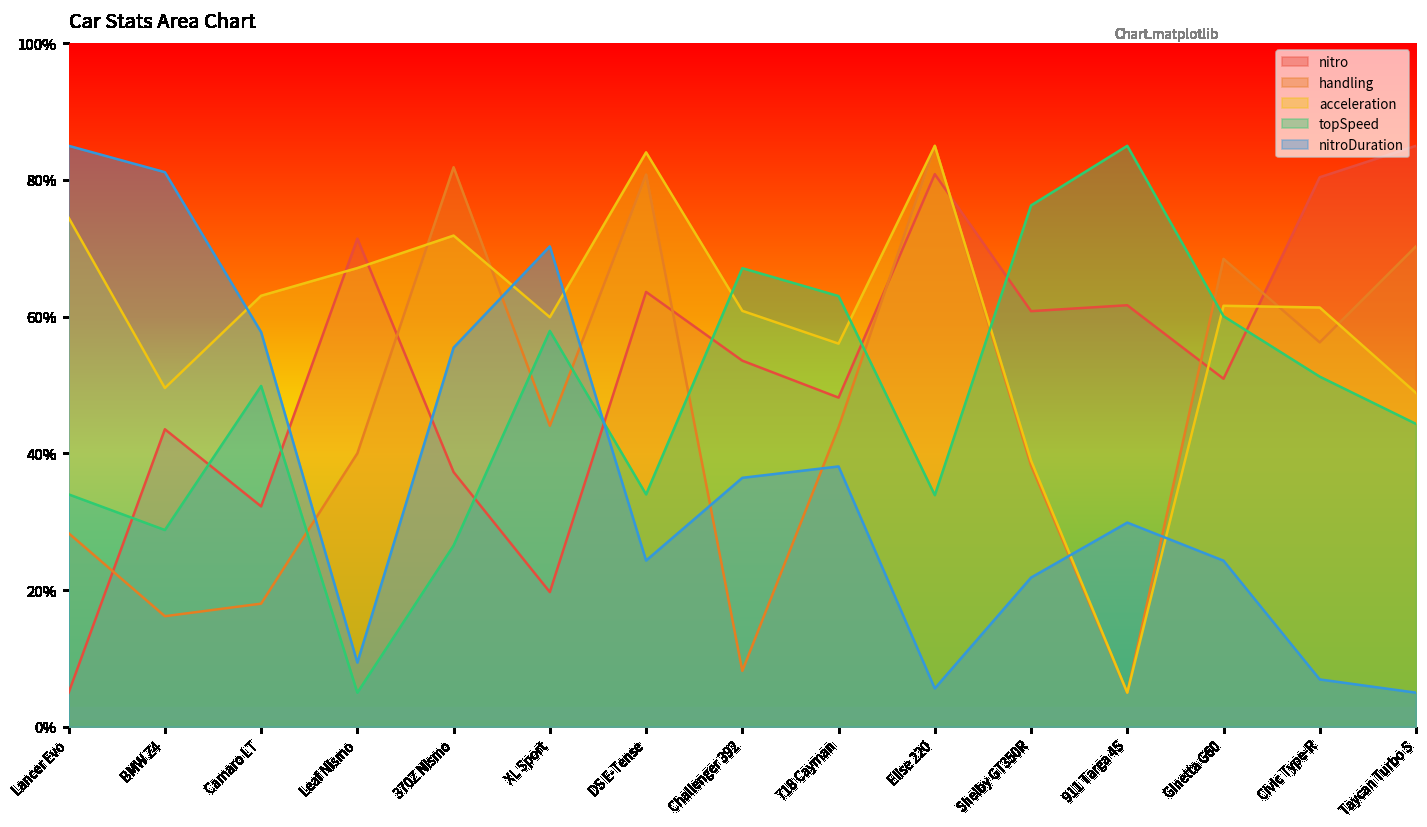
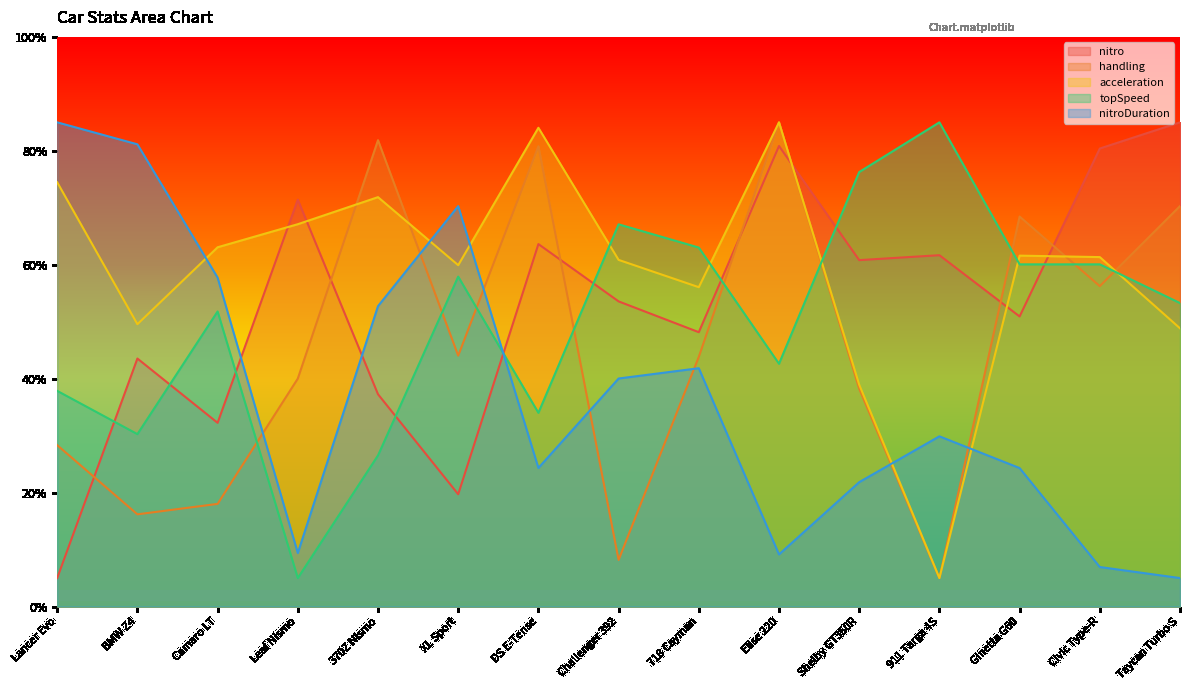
topSpeed, Lancer Evo: 34% -> 38%
topSpeed, BMW Z4: 29% -> 30%
topSpeed, Camaro LT: 50% -> 52%
nitroDuration, 370Z Nismo: 55% -> 53%
nitroDuration, Challenger 392: 36% -> 40%
nitroDuration, 718 Cayman: 38% -> 42%
topSpeed, Elise 220: 34% -> 43%
nitroDuration, Elise 220: 6% -> 9%
topSpeed, Civic Type-R: 51% -> 60%
topSpeed, Taycan Turbo S: 44% -> 53%
